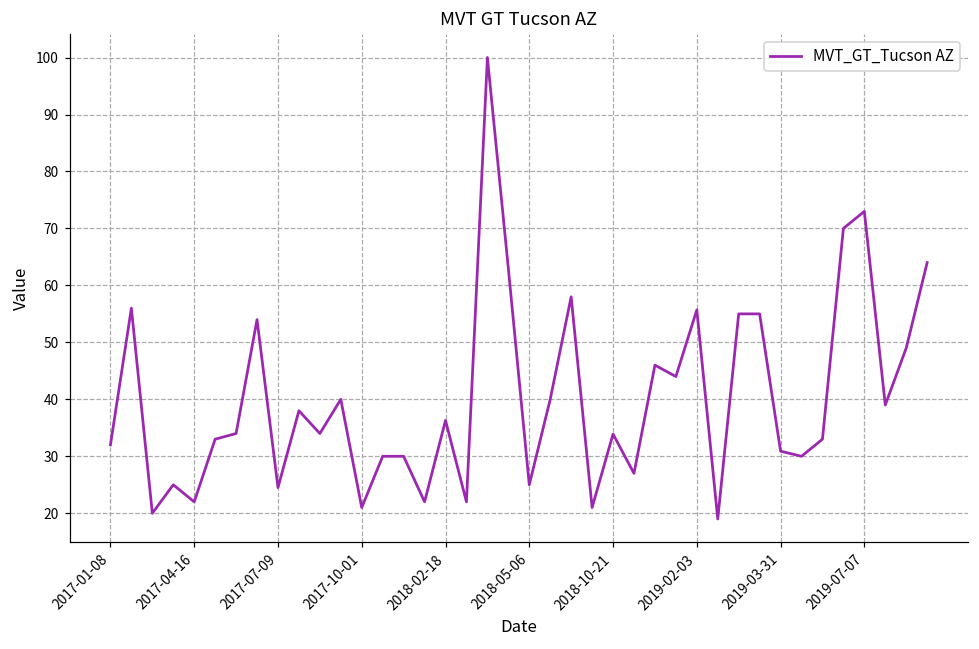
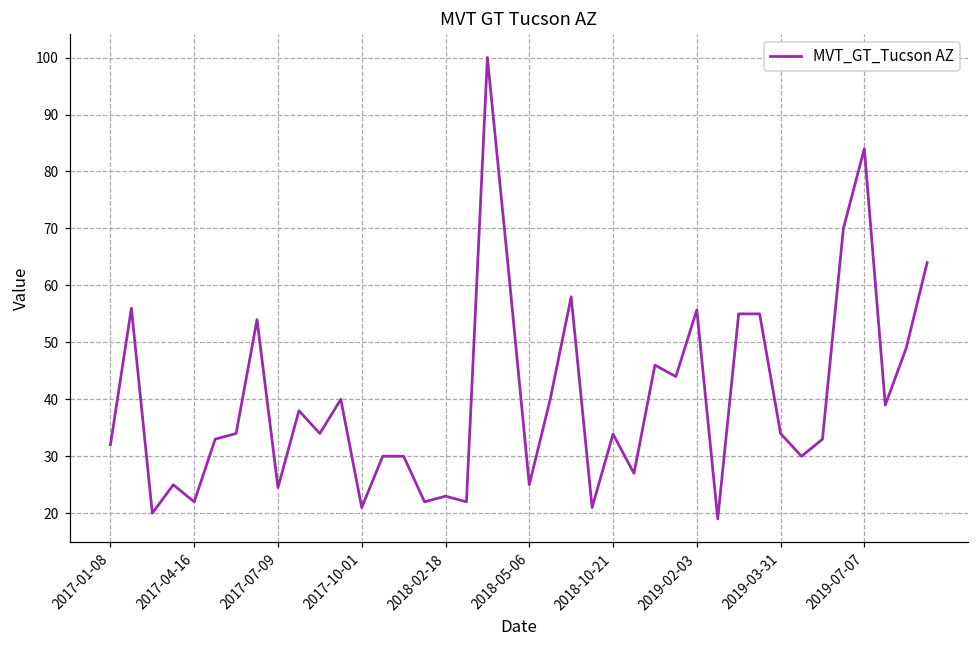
2018-02-18: 36 -> 23
2019-03-31: 31 -> 34
2019-07-07: 73 -> 84
